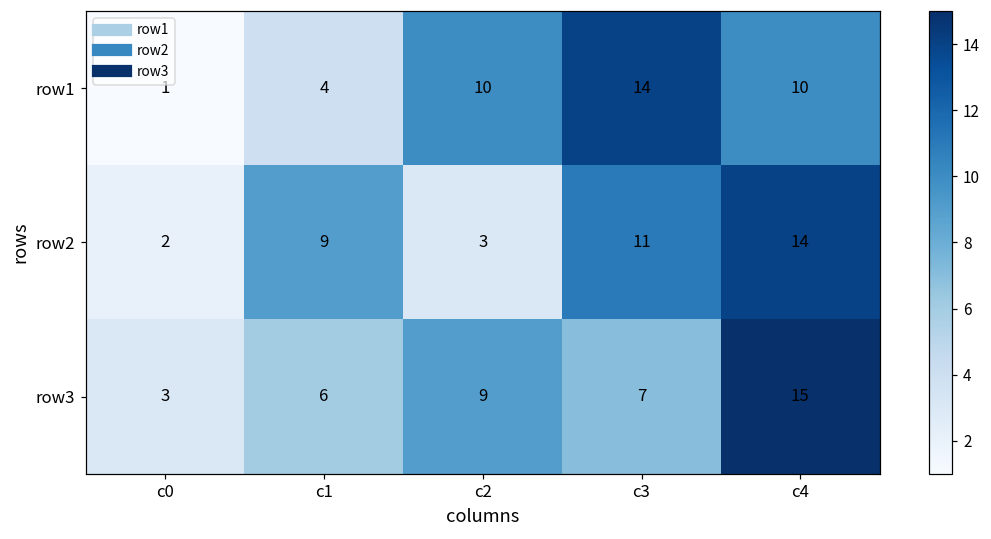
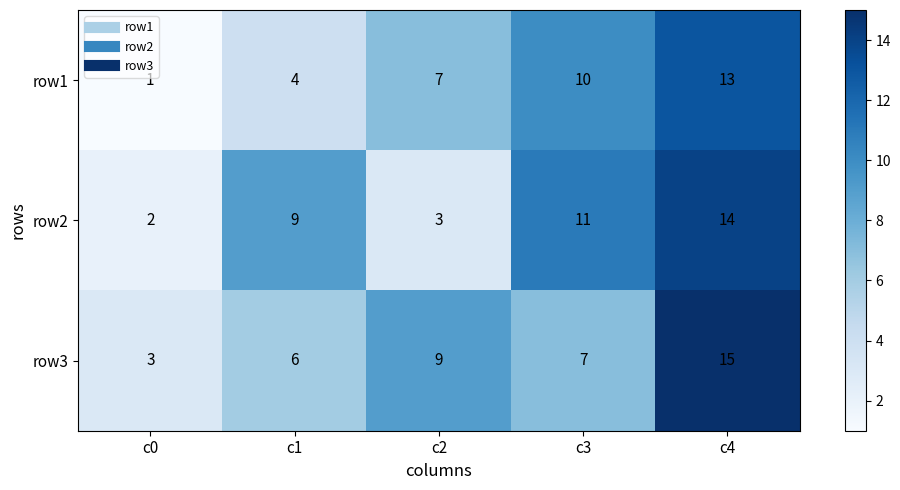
row1, c2: 10 -> 7
row1, c3: 14 -> 10
row1, c4: 10 -> 13
